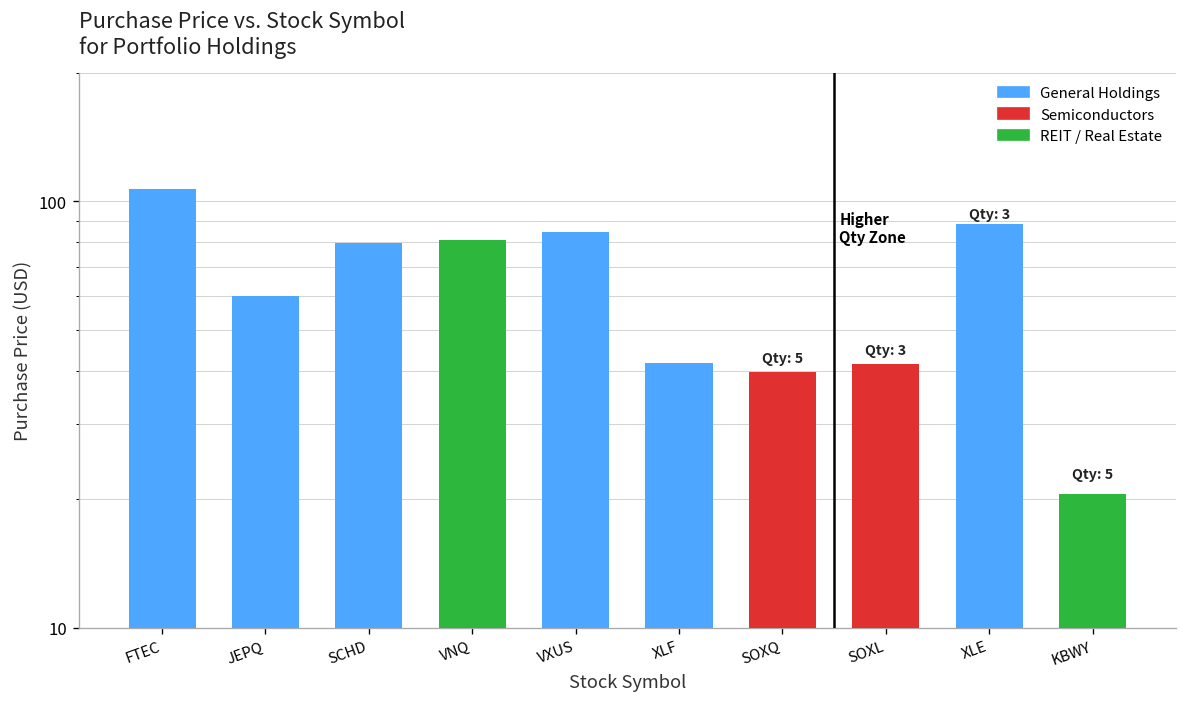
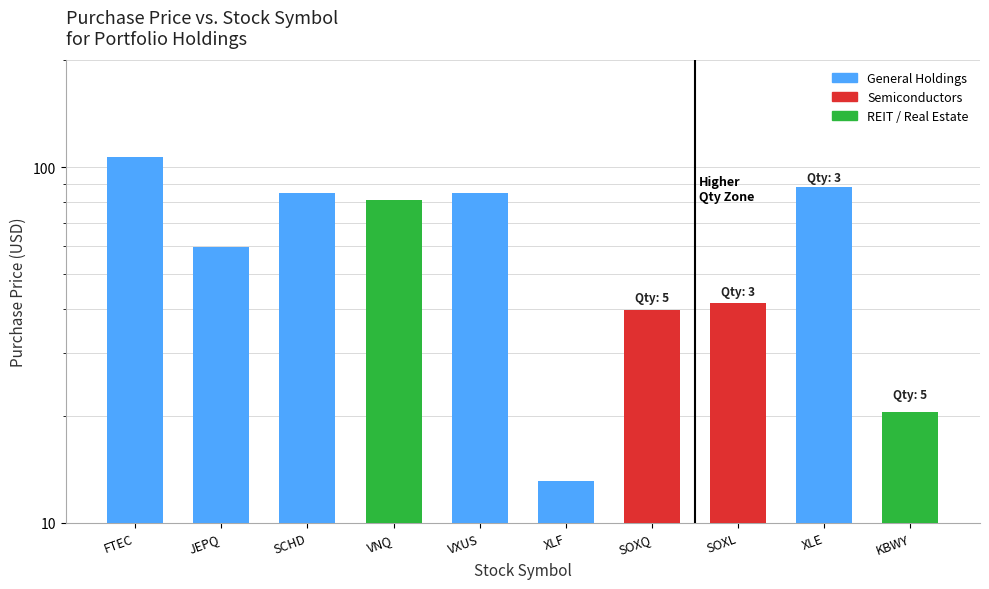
SCHD: 80 -> 85
XLF: 42 -> 13.1
